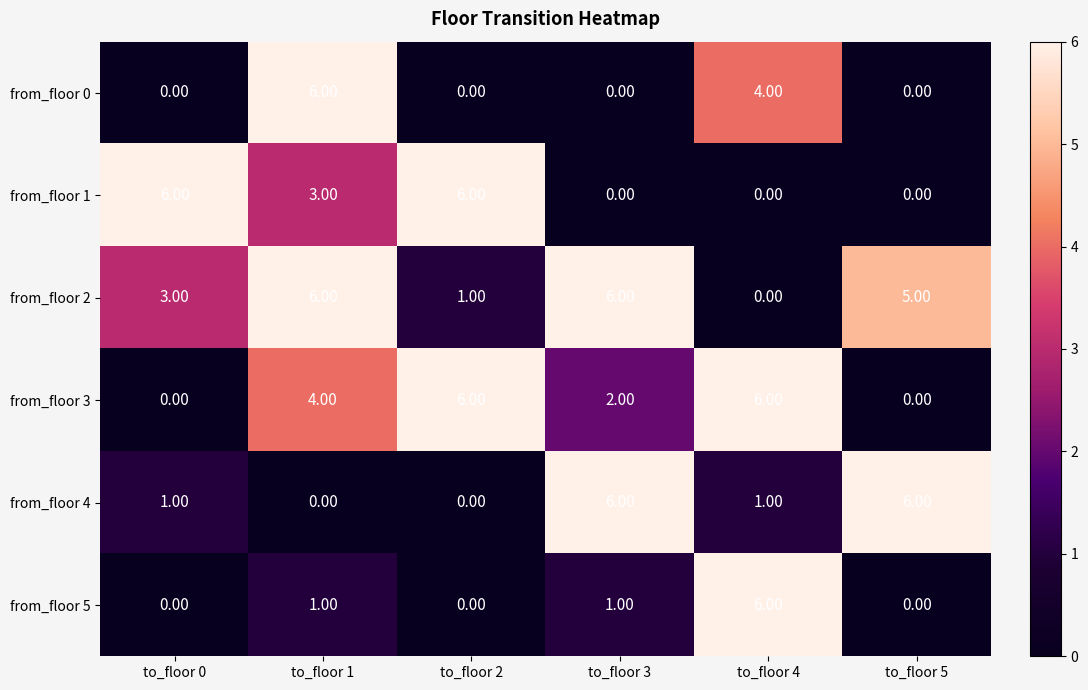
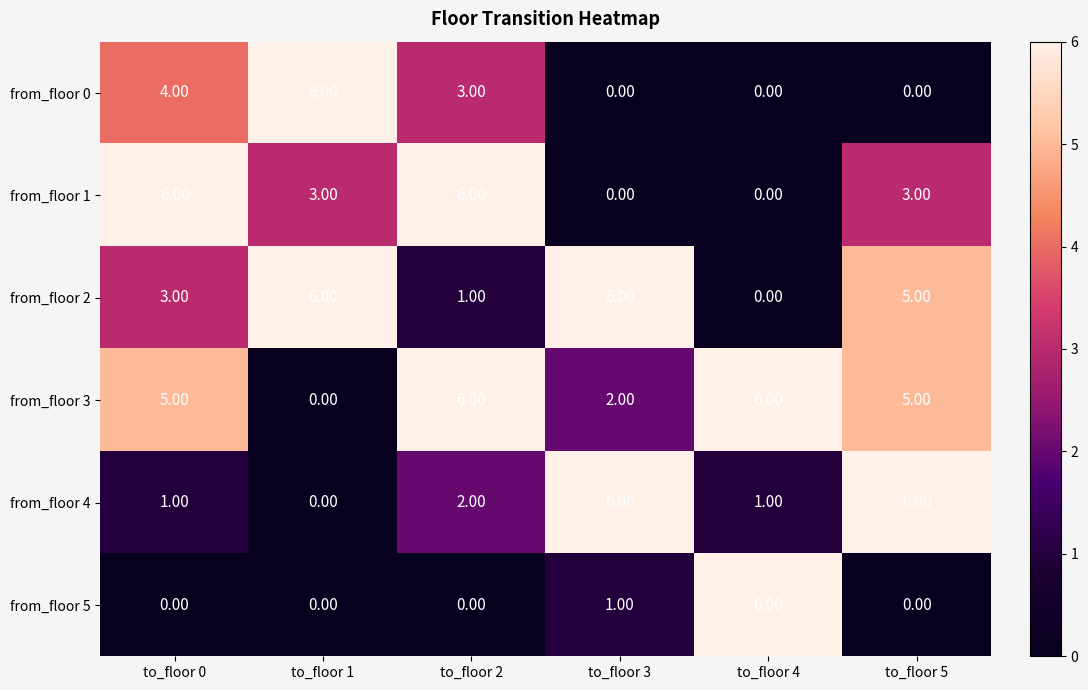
from_floor 0, to_floor 0: 0.00 -> 4.00
from_floor 0, to_floor 2: 0.00 -> 3.00
from_floor 0, to_floor 4: 4.00 -> 0.00
from_floor 1, to_floor 5: 0.00 -> 3.00
from_floor 3, to_floor 0: 0.00 -> 5.00
from_floor 3, to_floor 1: 4.00 -> 0.00
from_floor 3, to_floor 5: 0.00 -> 5.00
from_floor 4, to_floor 2: 0.00 -> 2.00
from_floor 5, to_floor 1: 1.00 -> 0.00
